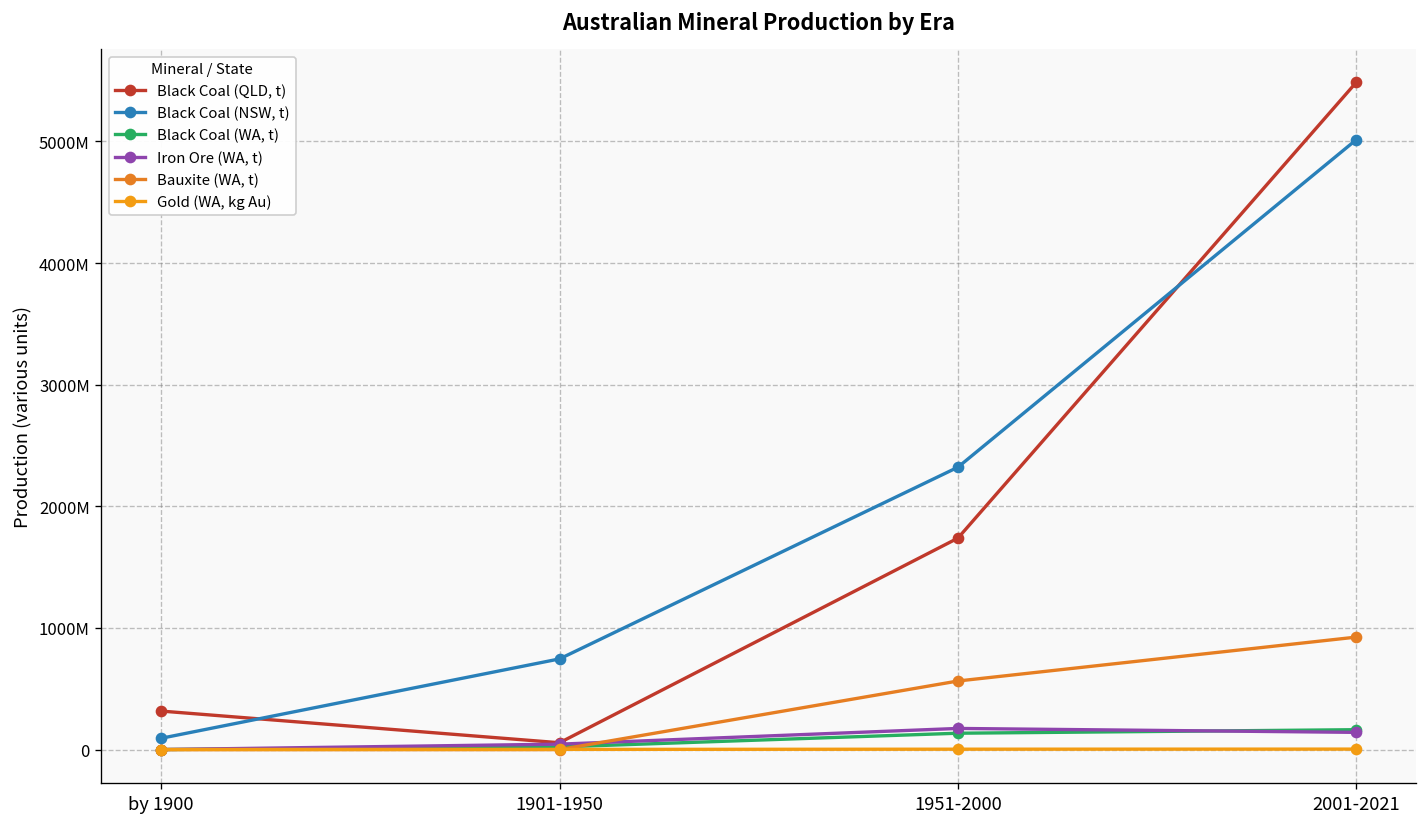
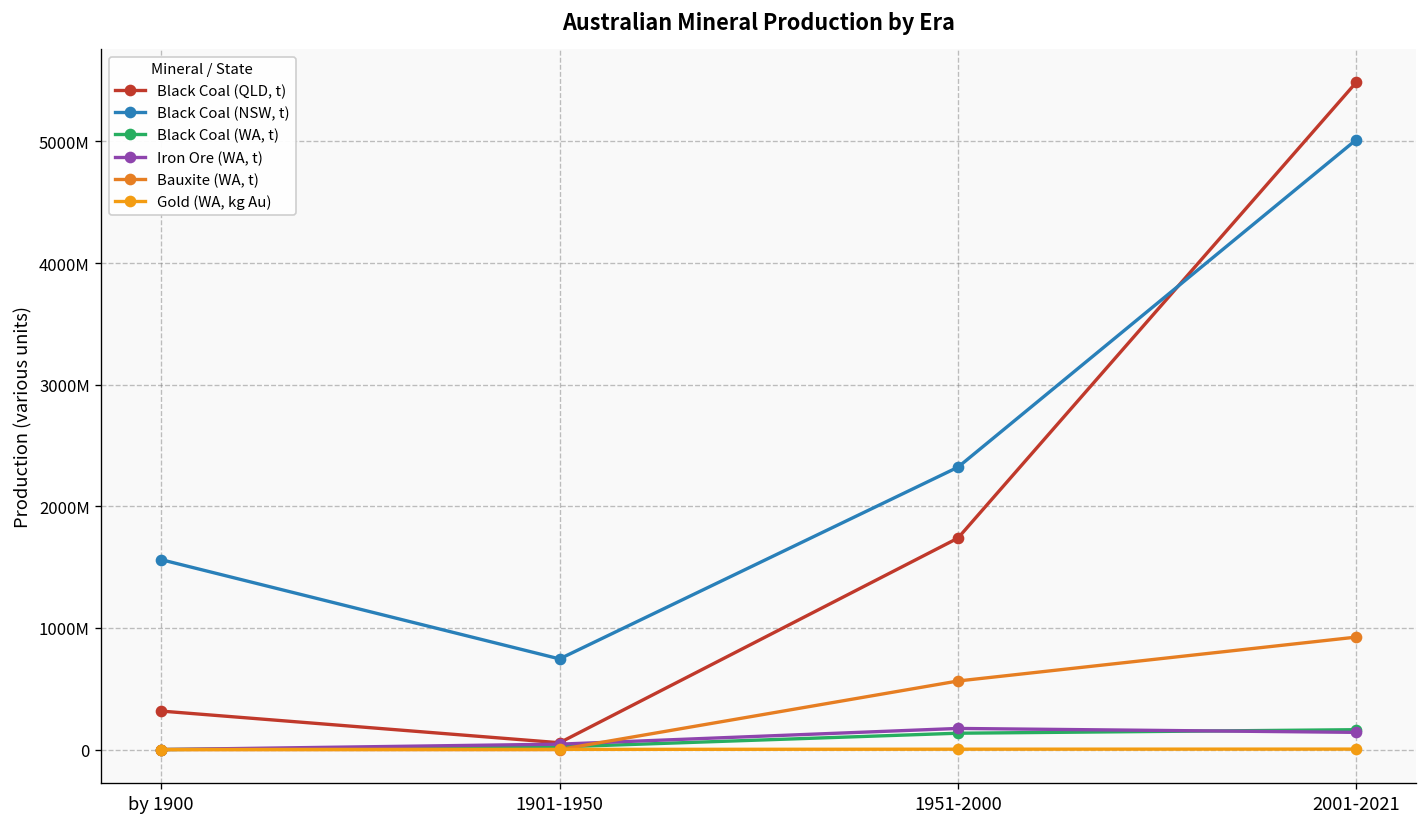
Black Coal (NSW, t), by 1900: 90000000 -> 1560000000
